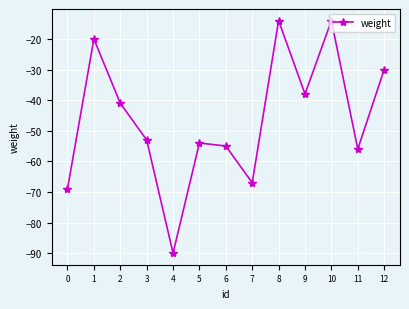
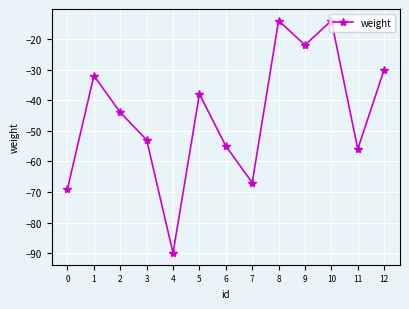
1: -20 -> -32
2: -41 -> -44
5: -54 -> -38
9: -38 -> -22
